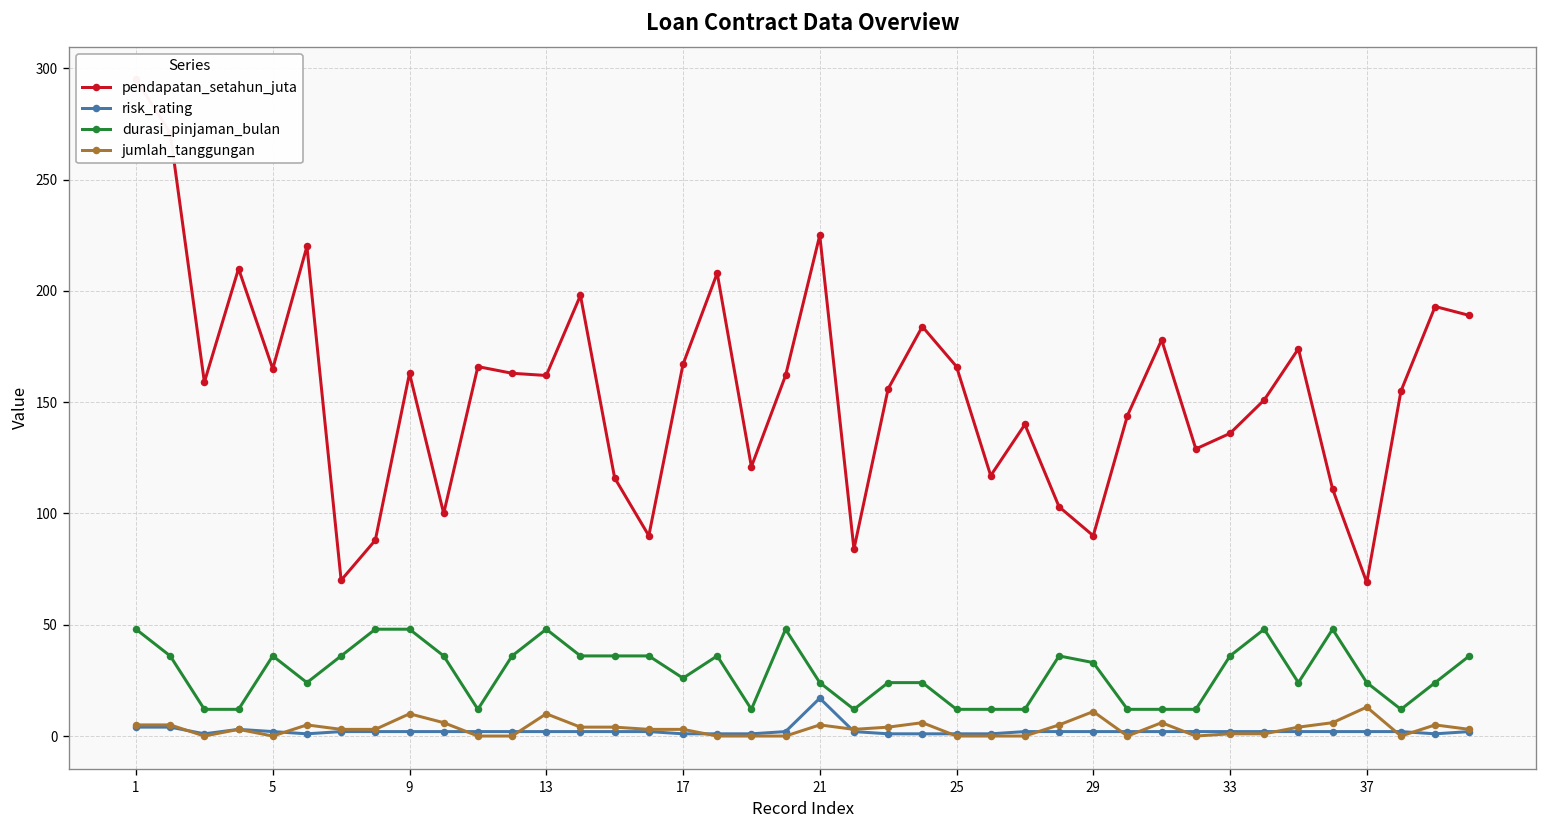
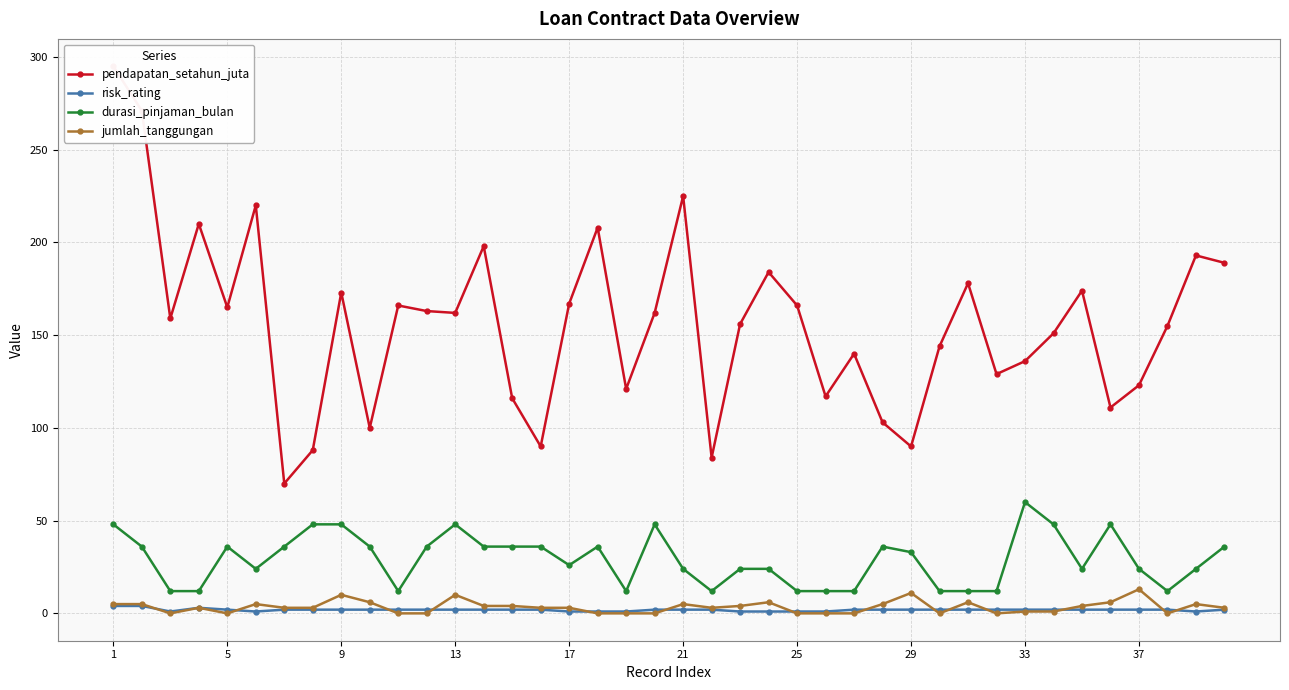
pendapatan_setahun_juta, 9: 163 -> 173
risk_rating, 21: 17 -> 2
durasi_pinjaman_bulan, 33: 36 -> 60
pendapatan_setahun_juta, 37: 69 -> 123
